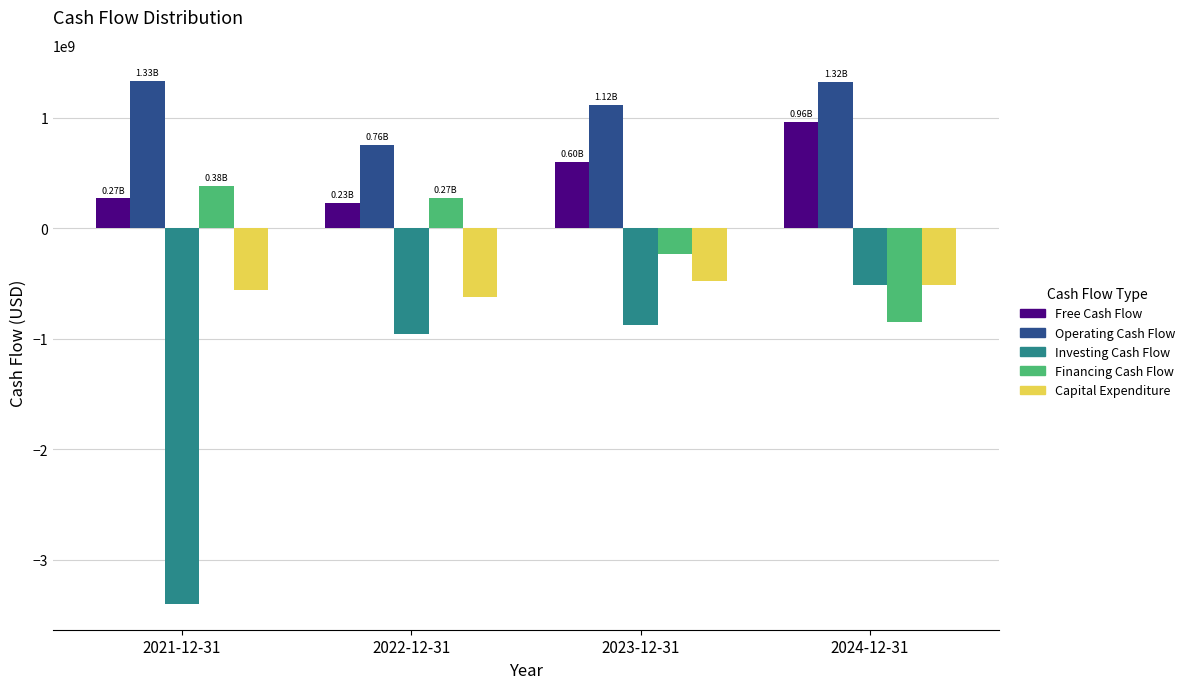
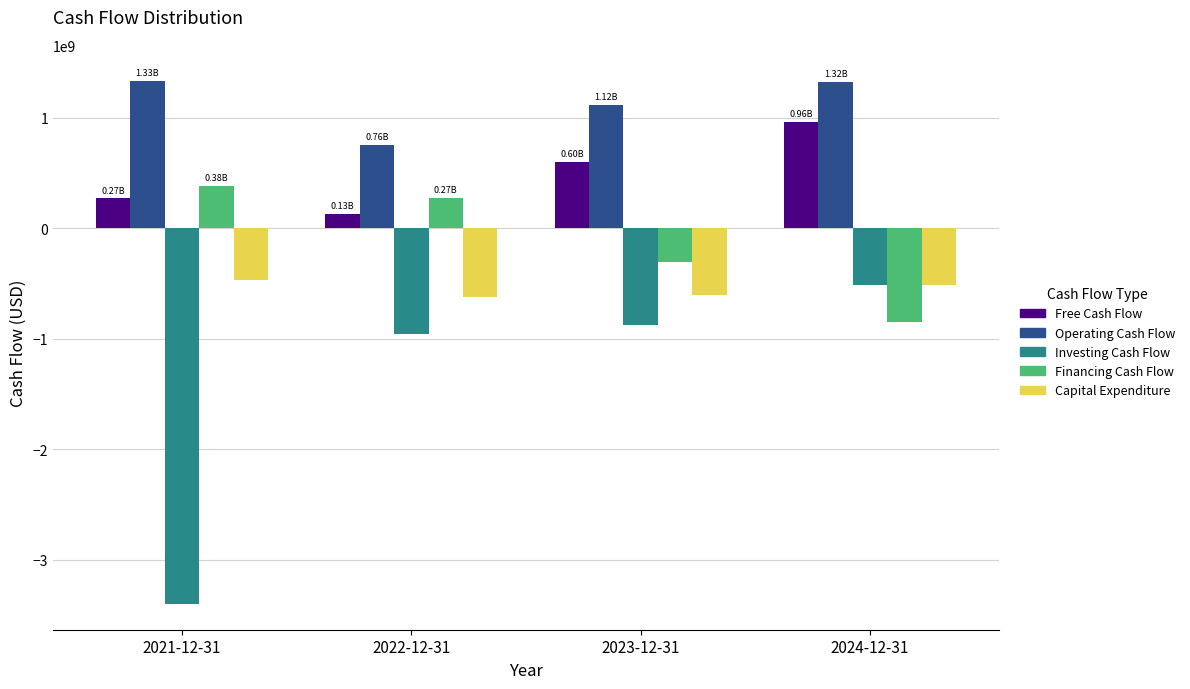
Capital Expenditure, 2021-12-31: -560000000 -> -470000000
Free Cash Flow, 2022-12-31: 0.23B -> 0.13B
Financing Cash Flow, 2023-12-31: -230000000 -> -310000000
Capital Expenditure, 2023-12-31: -480000000 -> -600000000
